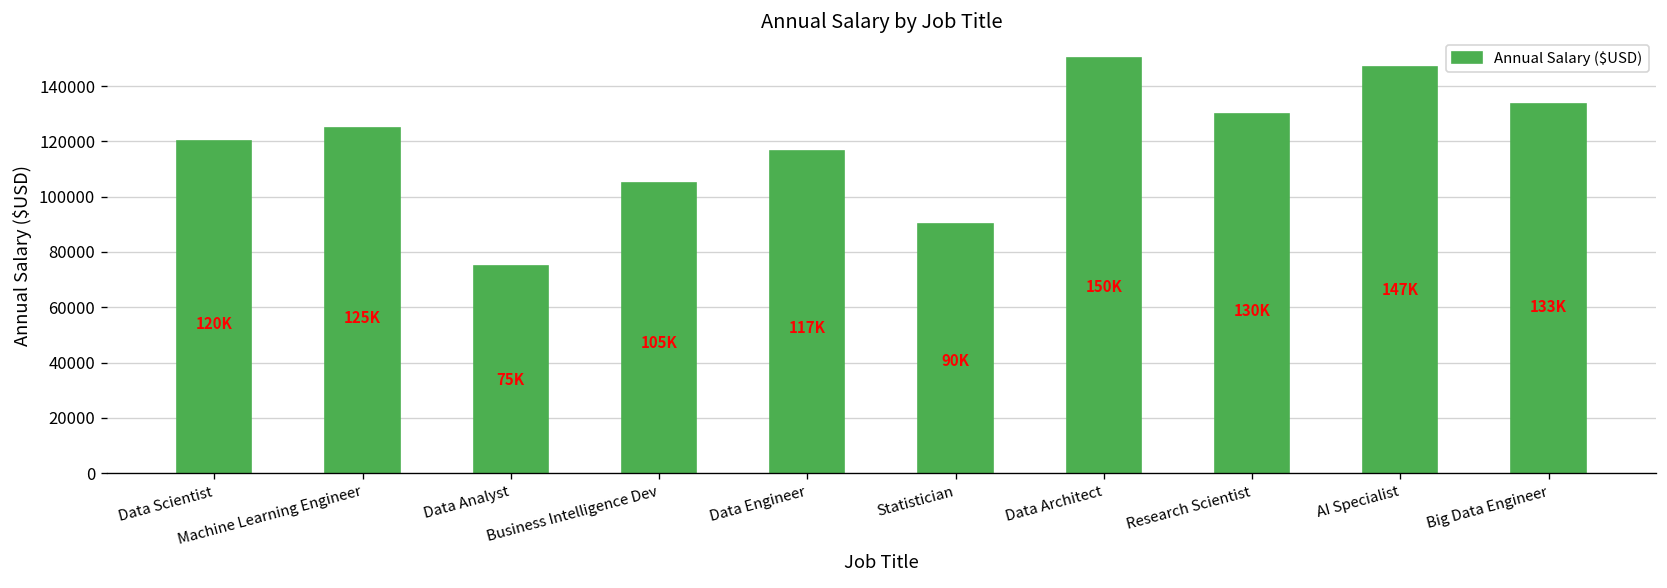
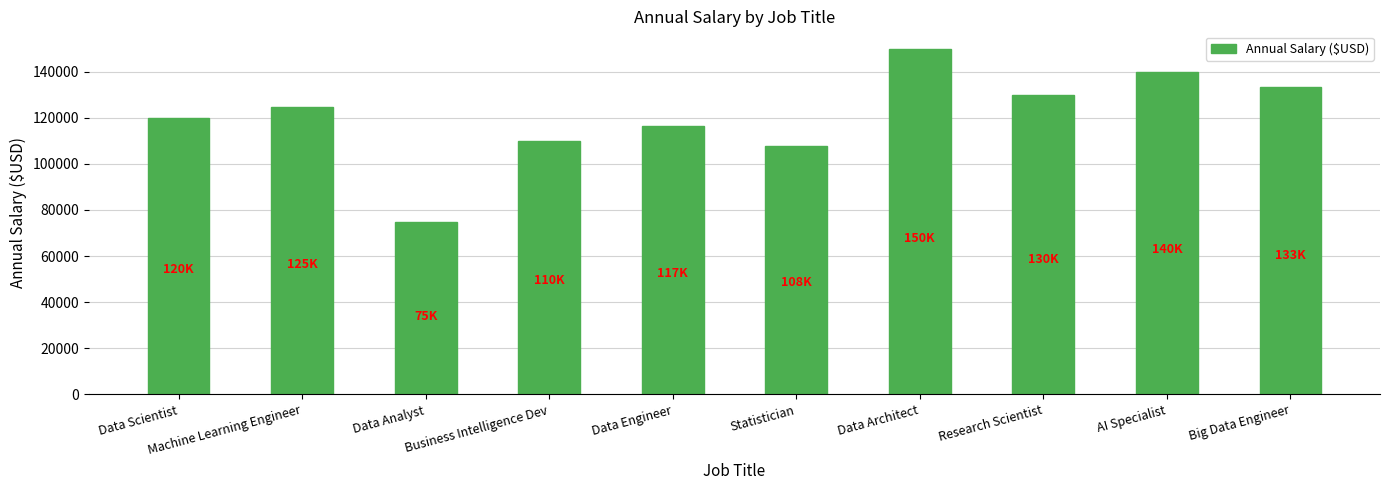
Business Intelligence Dev: 105K -> 110K
Statistician: 90K -> 108K
AI Specialist: 147K -> 140K
